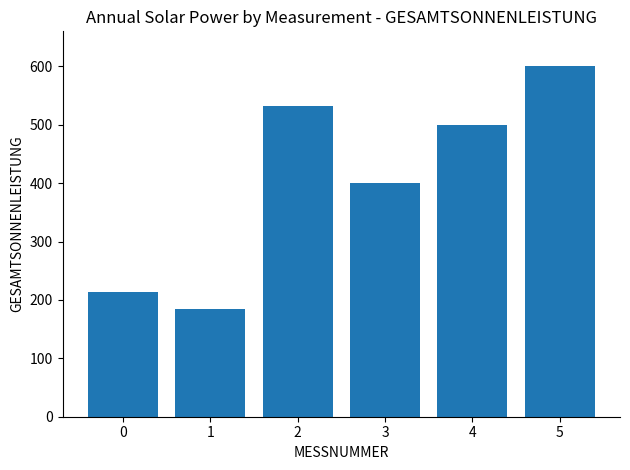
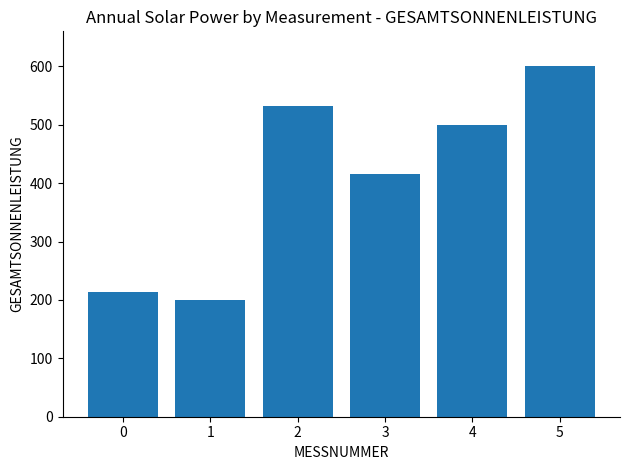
1: 180 -> 200
3: 400 -> 420
